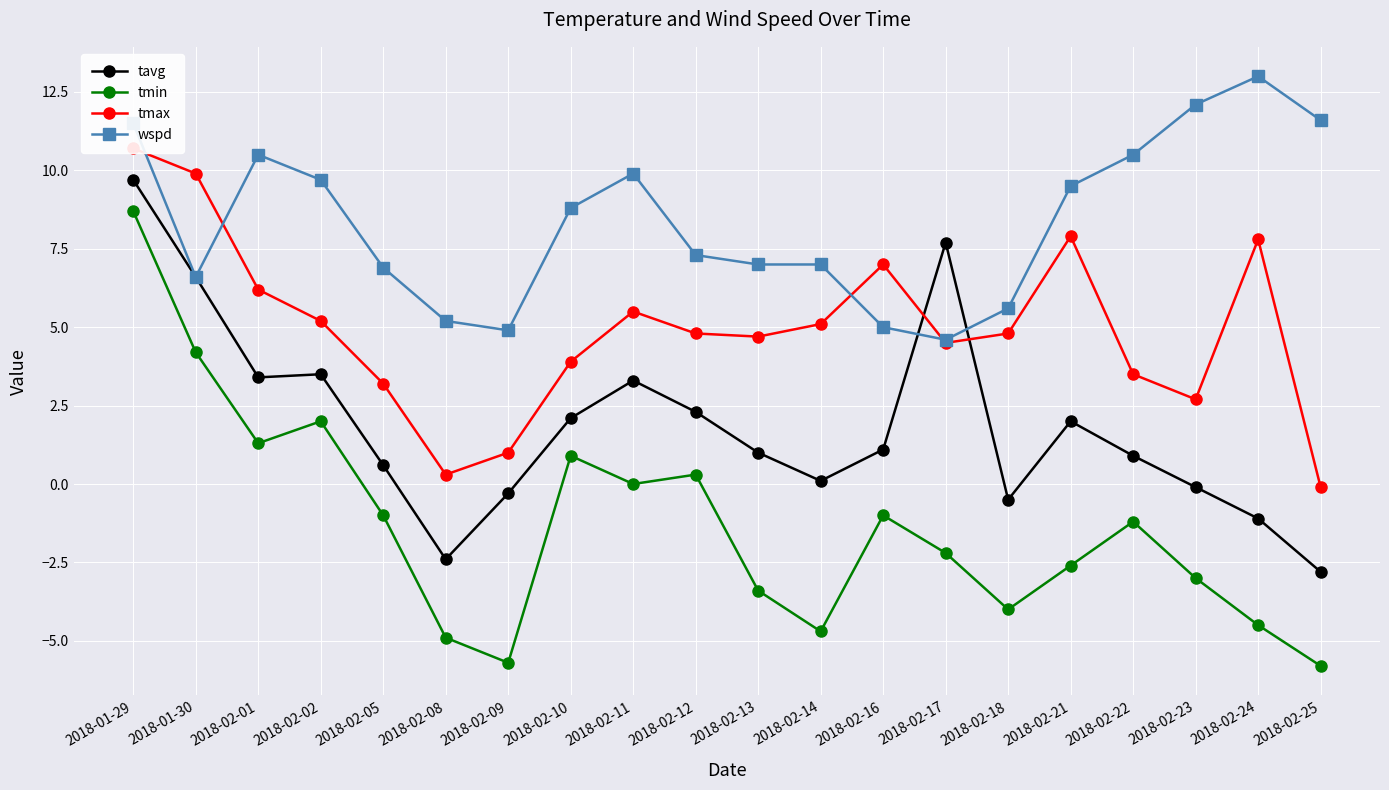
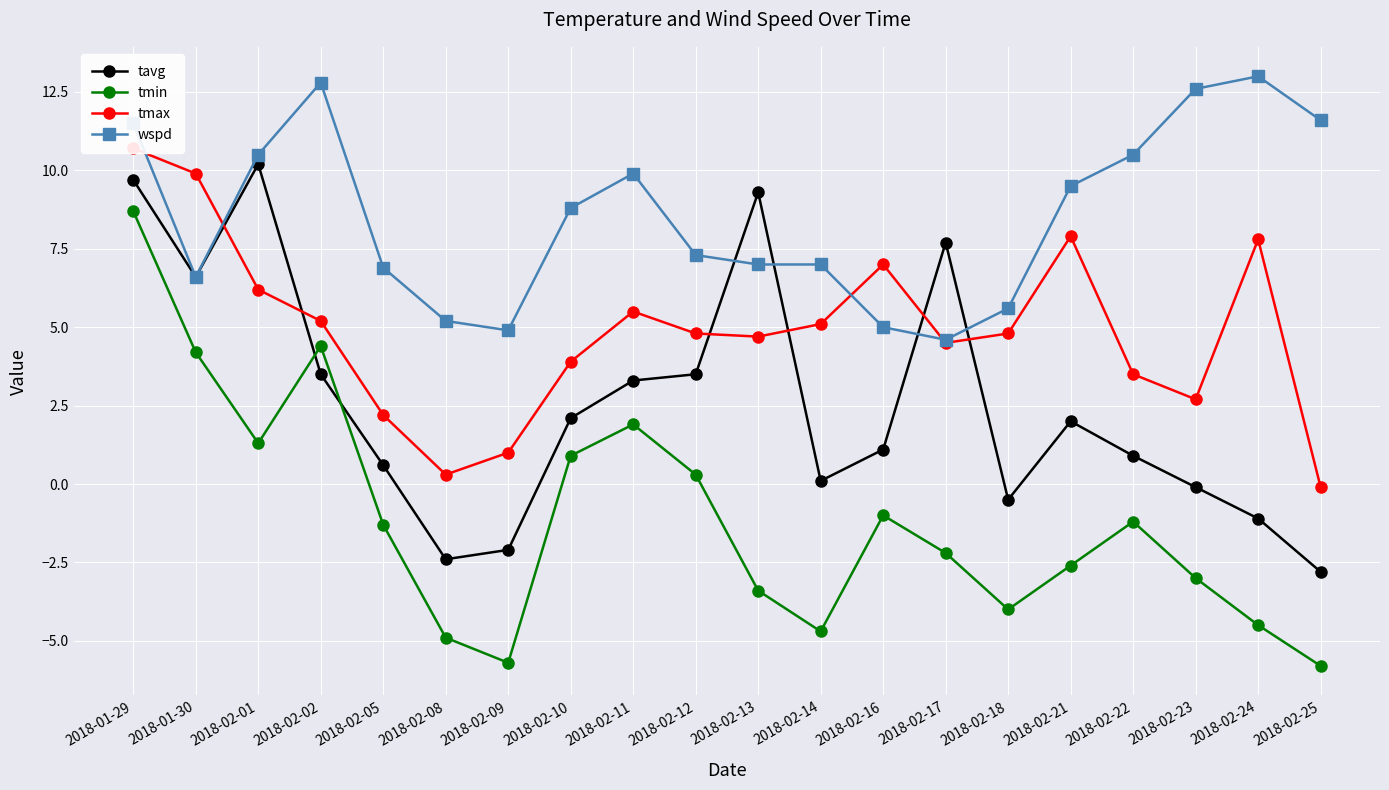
tavg, 2018-02-01: 3.4 -> 10.2
tmin, 2018-02-02: 2.0 -> 4.4
wspd, 2018-02-02: 9.7 -> 12.8
tmin, 2018-02-05: -1.0 -> -1.3
tmax, 2018-02-05: 3.2 -> 2.2
tavg, 2018-02-09: -0.3 -> -2.1
tmin, 2018-02-11: 0.0 -> 1.9
tavg, 2018-02-12: 2.3 -> 3.5
tavg, 2018-02-13: 1.0 -> 9.3
wspd, 2018-02-23: 12.1 -> 12.6
